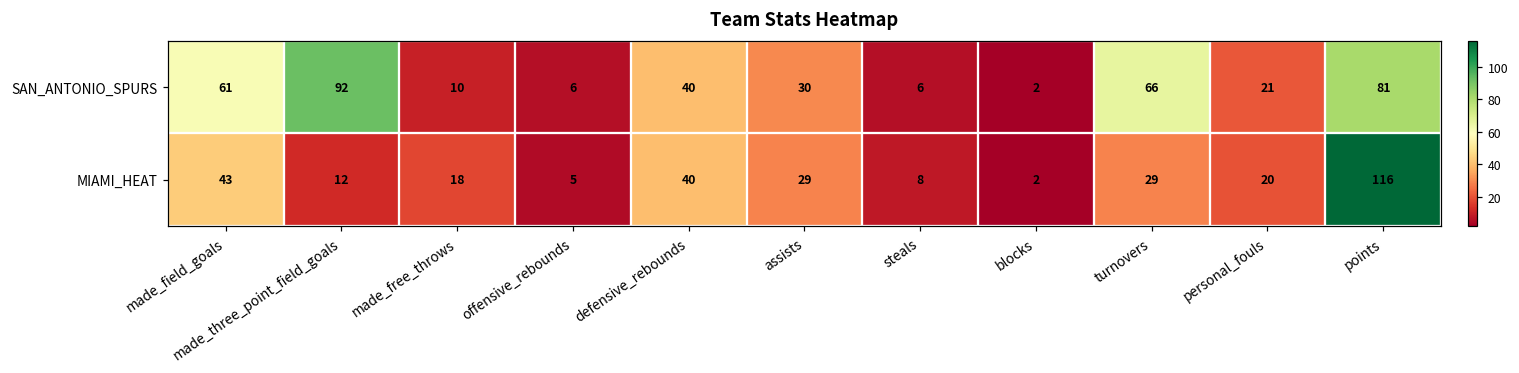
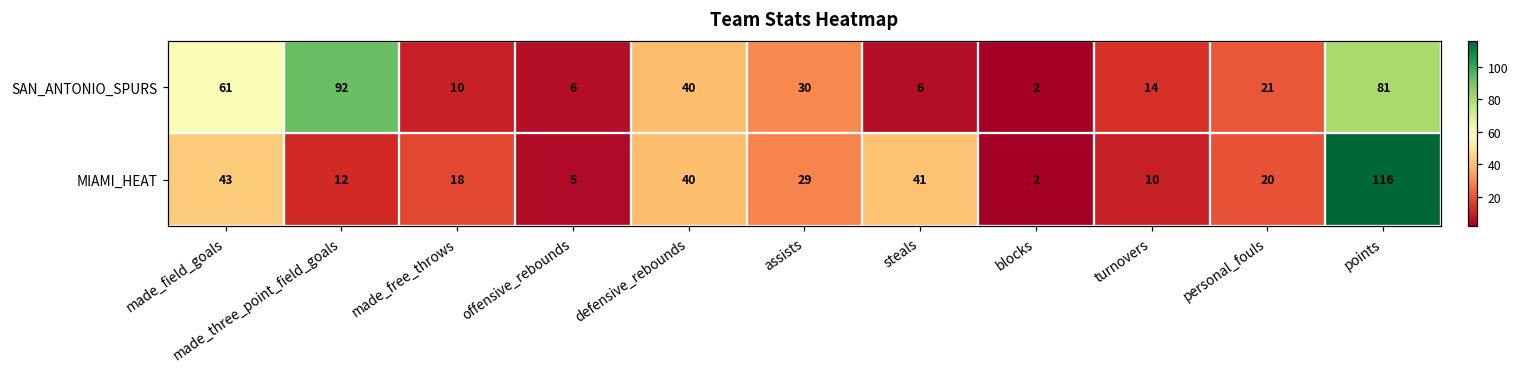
SAN_ANTONIO_SPURS, turnovers: 66 -> 14
MIAMI_HEAT, steals: 8 -> 41
MIAMI_HEAT, turnovers: 29 -> 10
